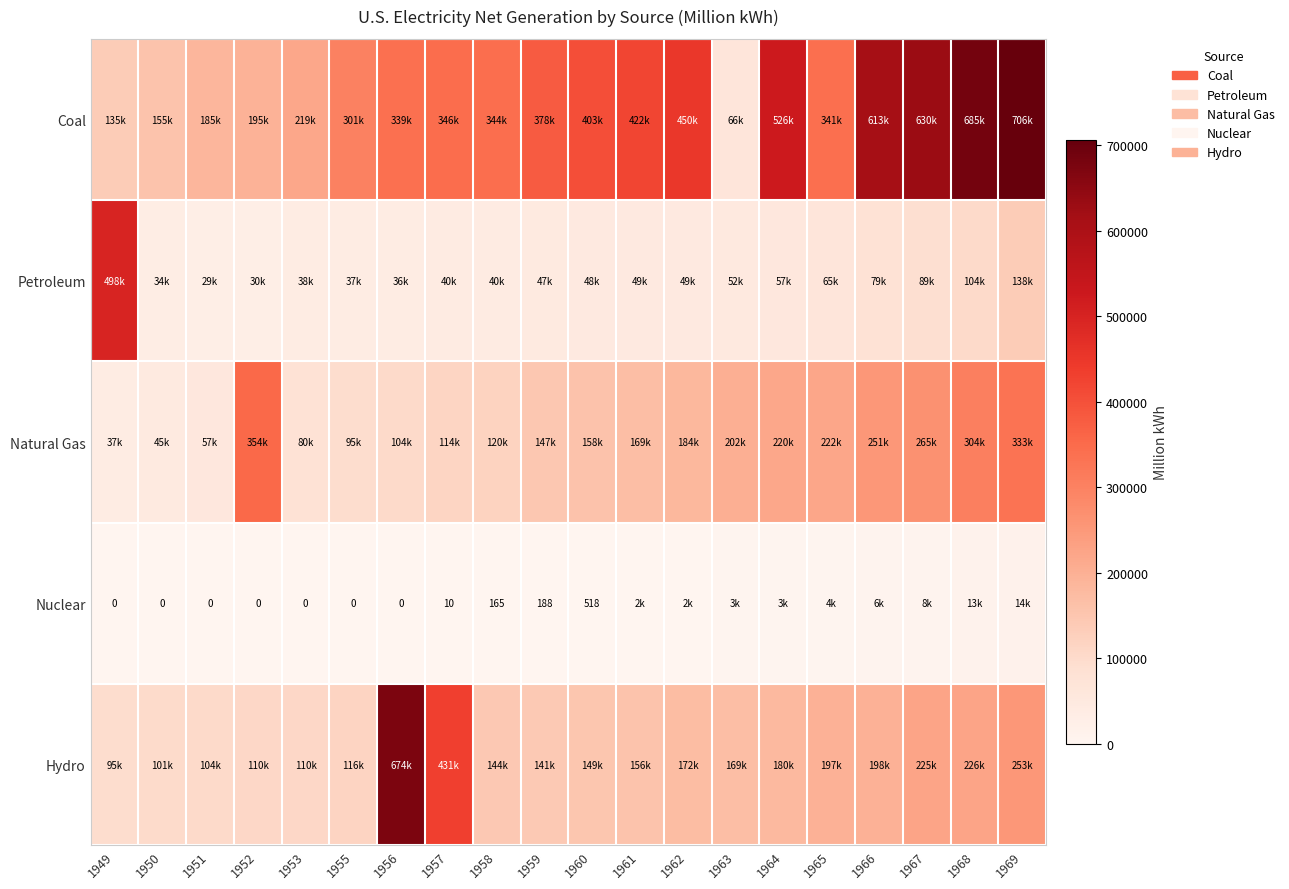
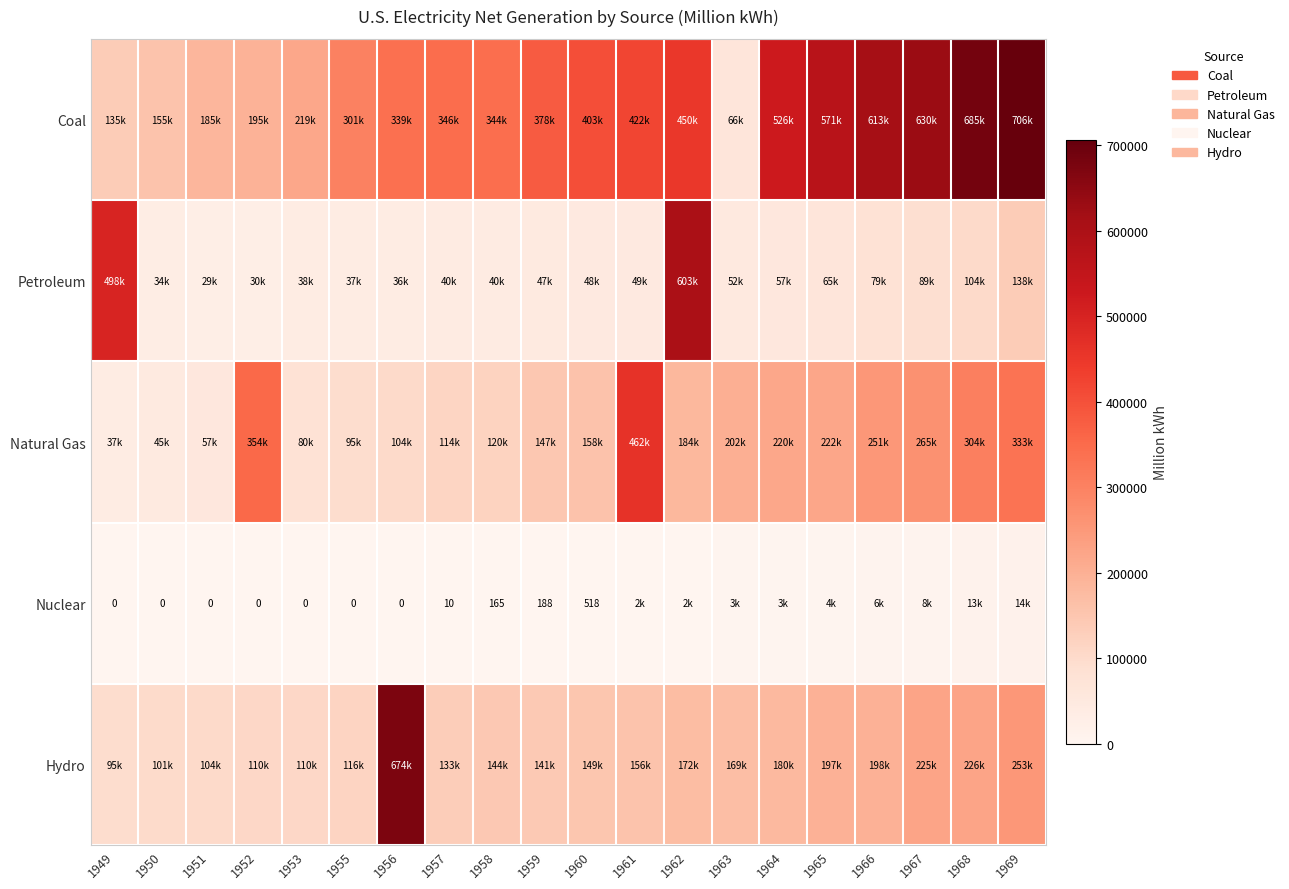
Coal, 1965: 341k -> 571k
Petroleum, 1962: 49k -> 603k
Natural Gas, 1961: 169k -> 462k
Hydro, 1957: 431k -> 133k
